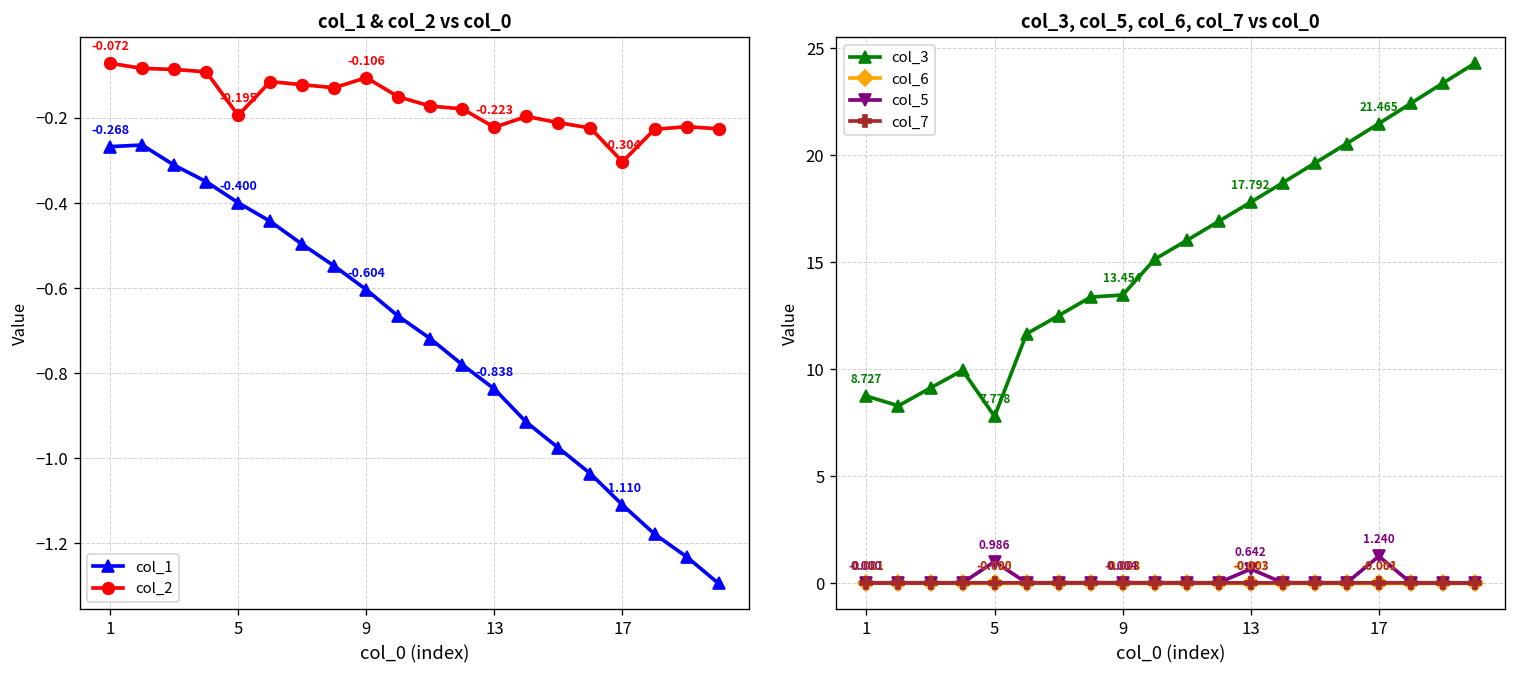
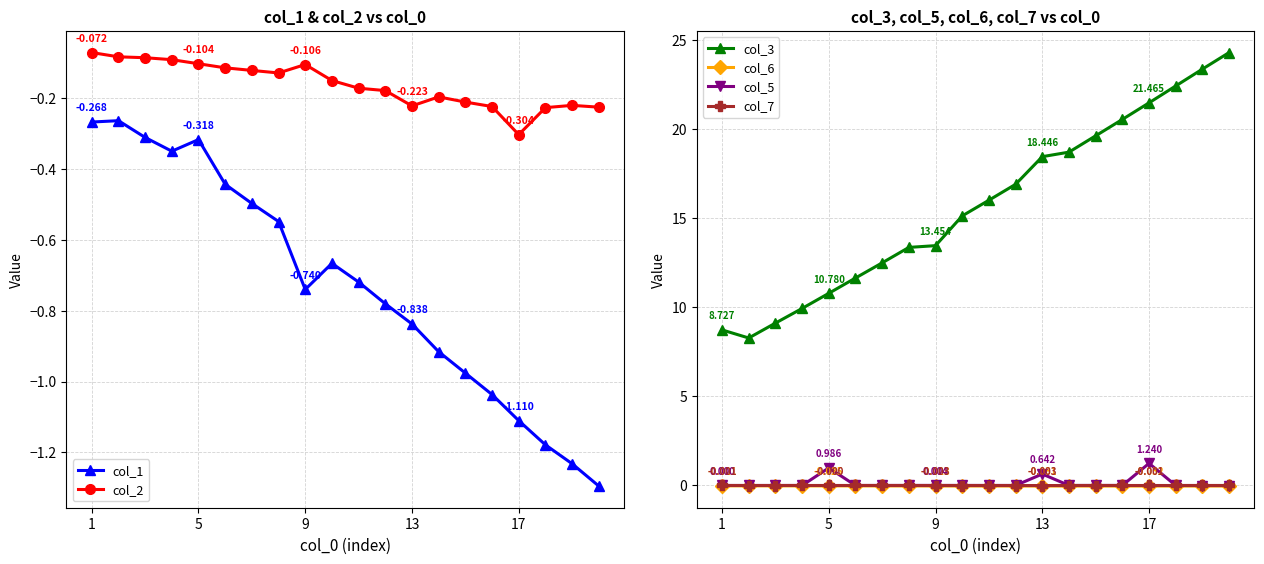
col_1 & col_2 vs col_0, col_1, 5: -0.400 -> -0.318
col_1 & col_2 vs col_0, col_2, 5: -0.195 -> -0.104
col_1 & col_2 vs col_0, col_1, 9: -0.604 -> -0.740
col_3, col_5, col_6, col_7 vs col_0, col_3, 5: 7.778 -> 10.780
col_3, col_5, col_6, col_7 vs col_0, col_3, 13: 17.792 -> 18.446
